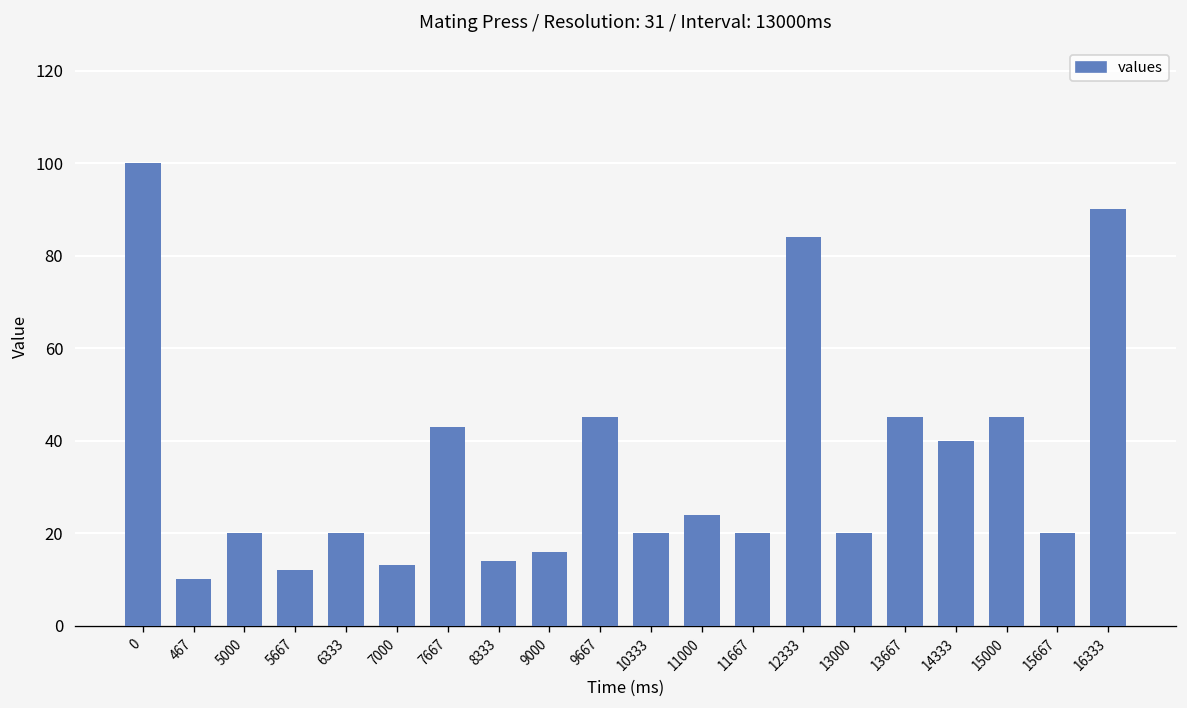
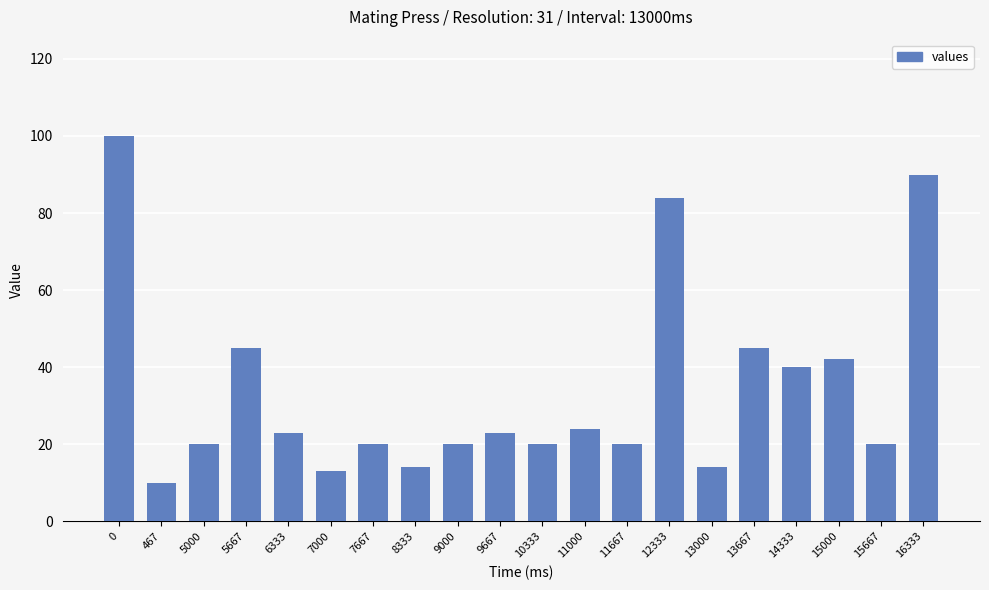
5667: 12 -> 45
6333: 20 -> 23
7667: 43 -> 20
9000: 16 -> 20
9667: 45 -> 23
13000: 20 -> 14
15000: 45 -> 42
